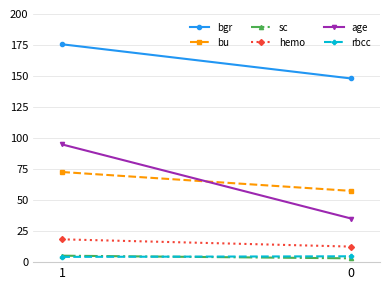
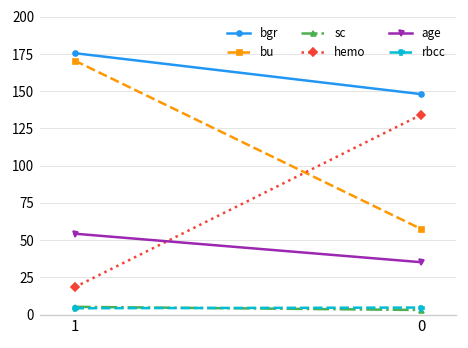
bu, 1: 73 -> 171
age, 1: 95 -> 54
hemo, 0: 13 -> 134
